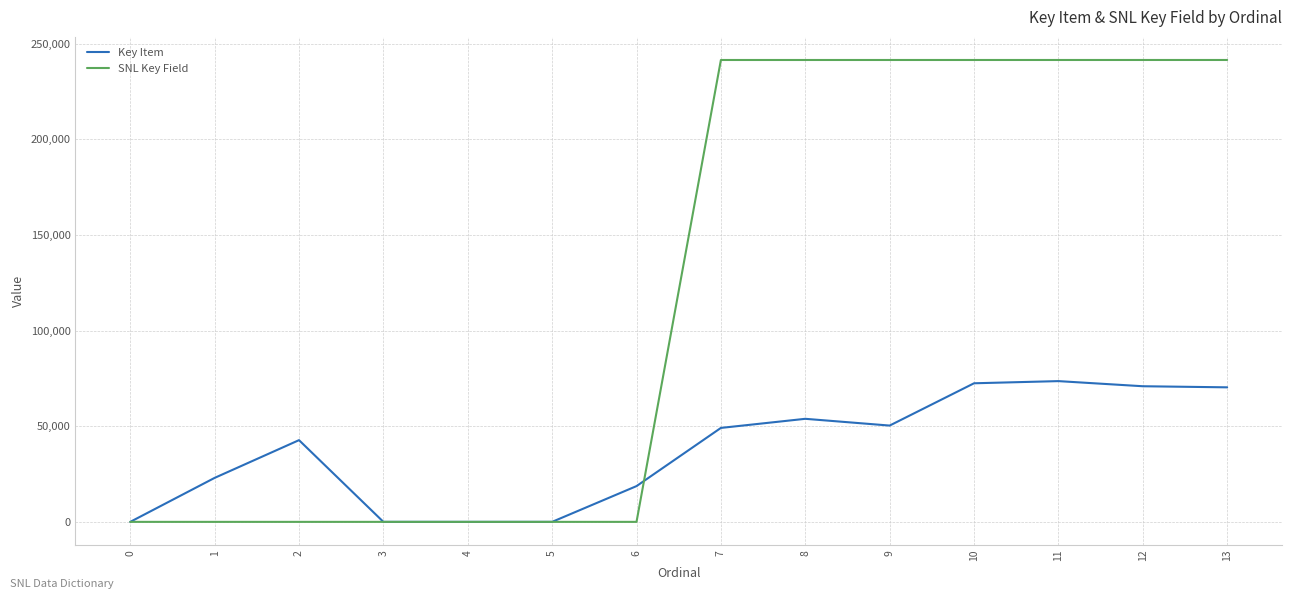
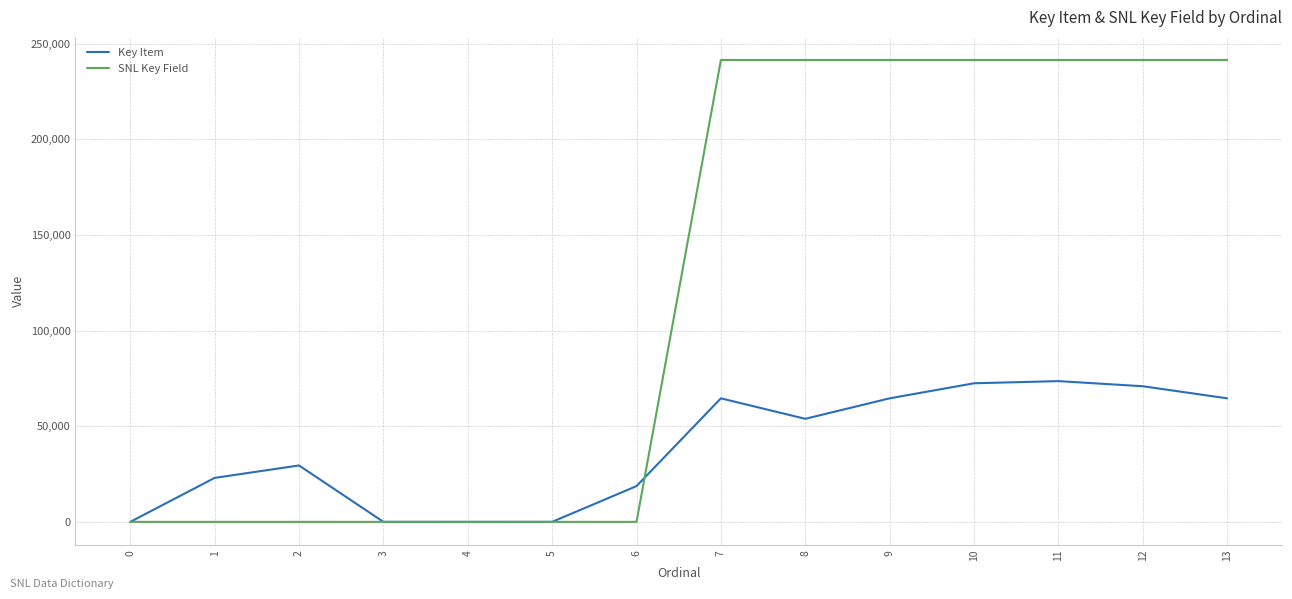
Key Item, 2: 43,000 -> 29,000
Key Item, 7: 49,000 -> 65,000
Key Item, 9: 50,000 -> 65,000
Key Item, 13: 70,000 -> 65,000
